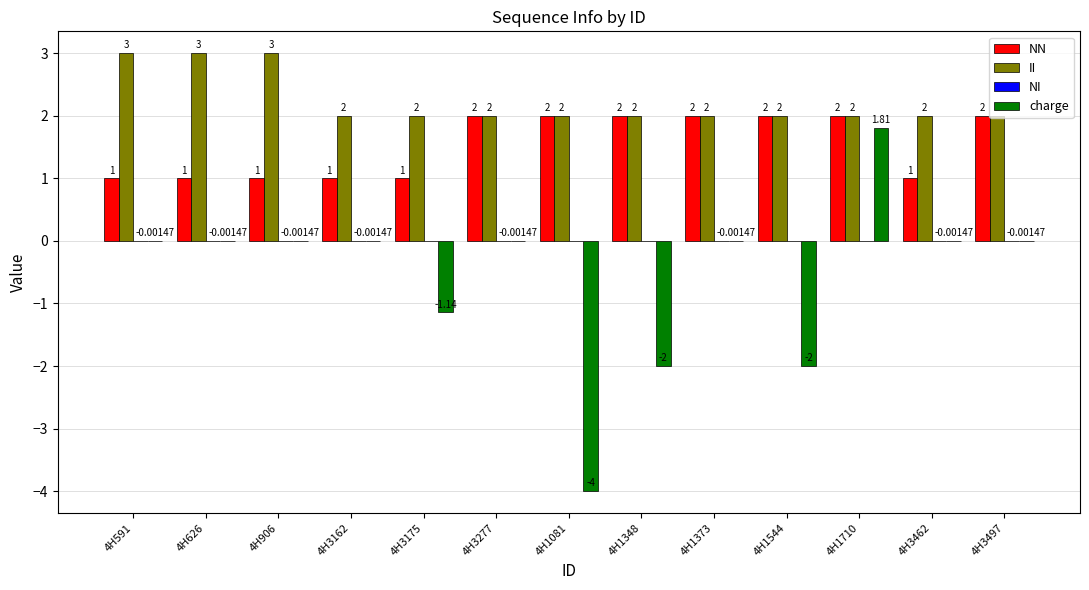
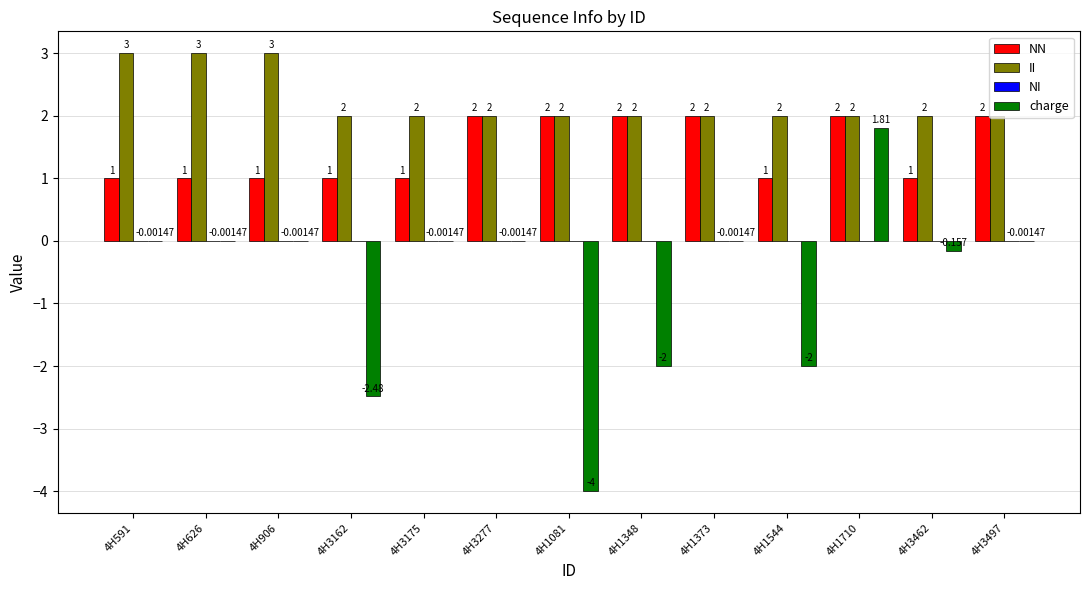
charge, 4H3162: -0.00147 -> -2.48
charge, 4H3175: -1.14 -> -0.00147
NN, 4H1544: 2 -> 1
charge, 4H3462: -0.00147 -> -0.157
